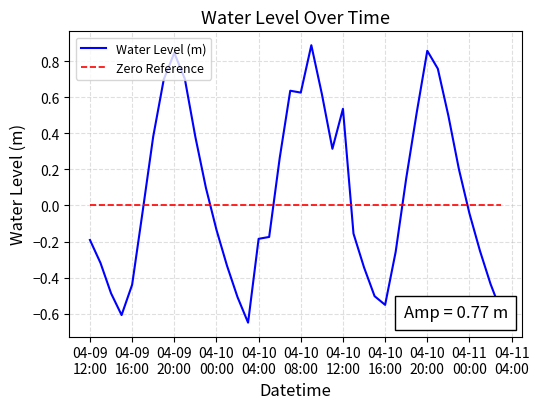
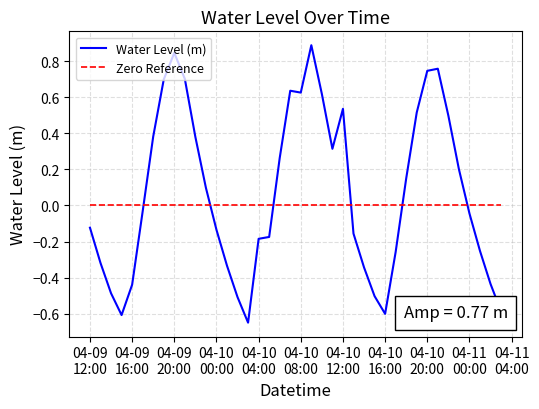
Water Level (m), 04-09 12:00: -0.19 -> -0.12
Water Level (m), 04-10 16:00: -0.55 -> -0.60
Water Level (m), 04-10 20:00: 0.86 -> 0.75
